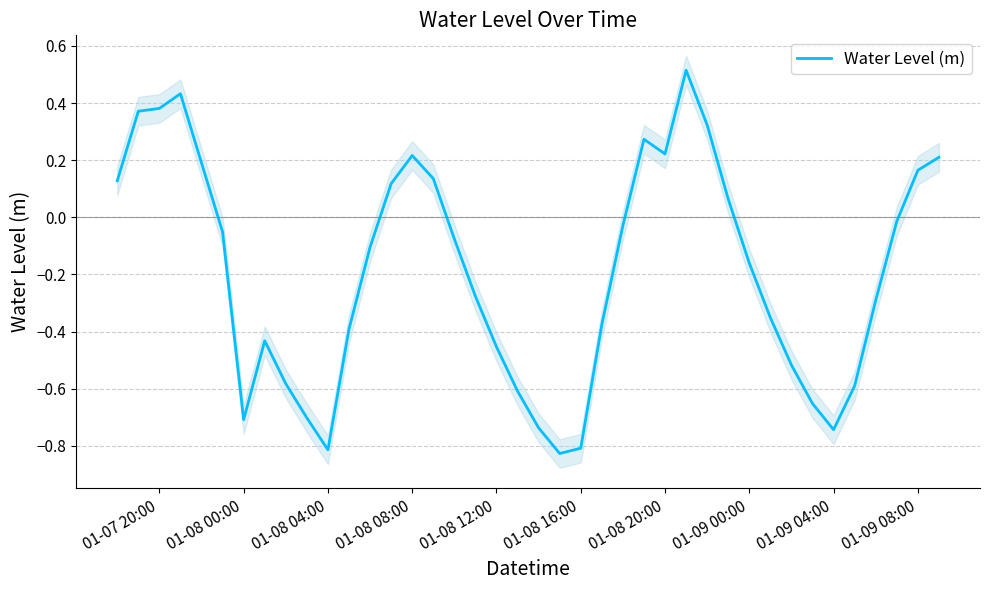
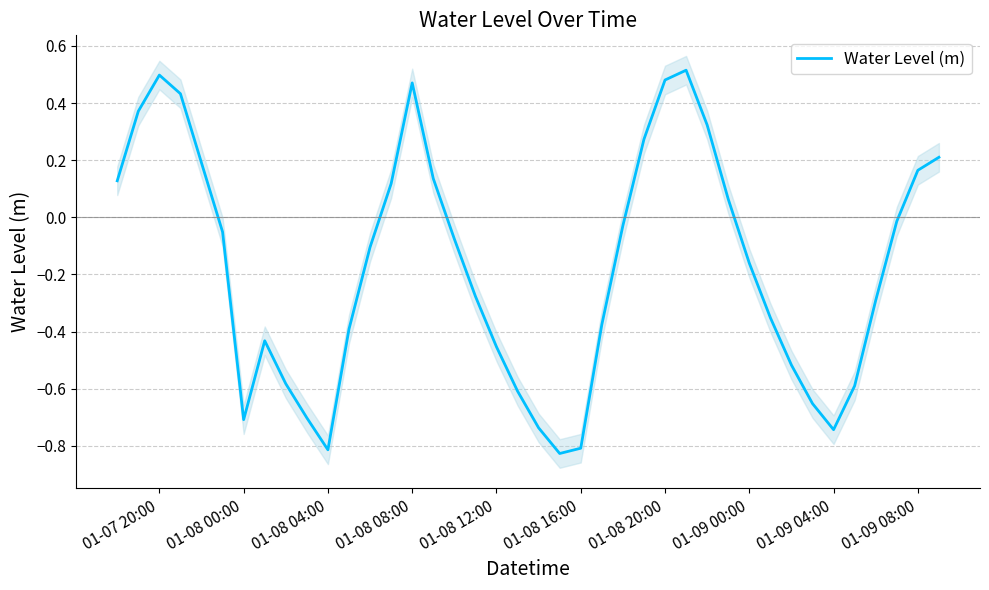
Water Level (m), 01-07 20:00: 0.38 -> 0.50
Water Level (m), 01-08 08:00: 0.22 -> 0.47
Water Level (m), 01-08 20:00: 0.22 -> 0.48
